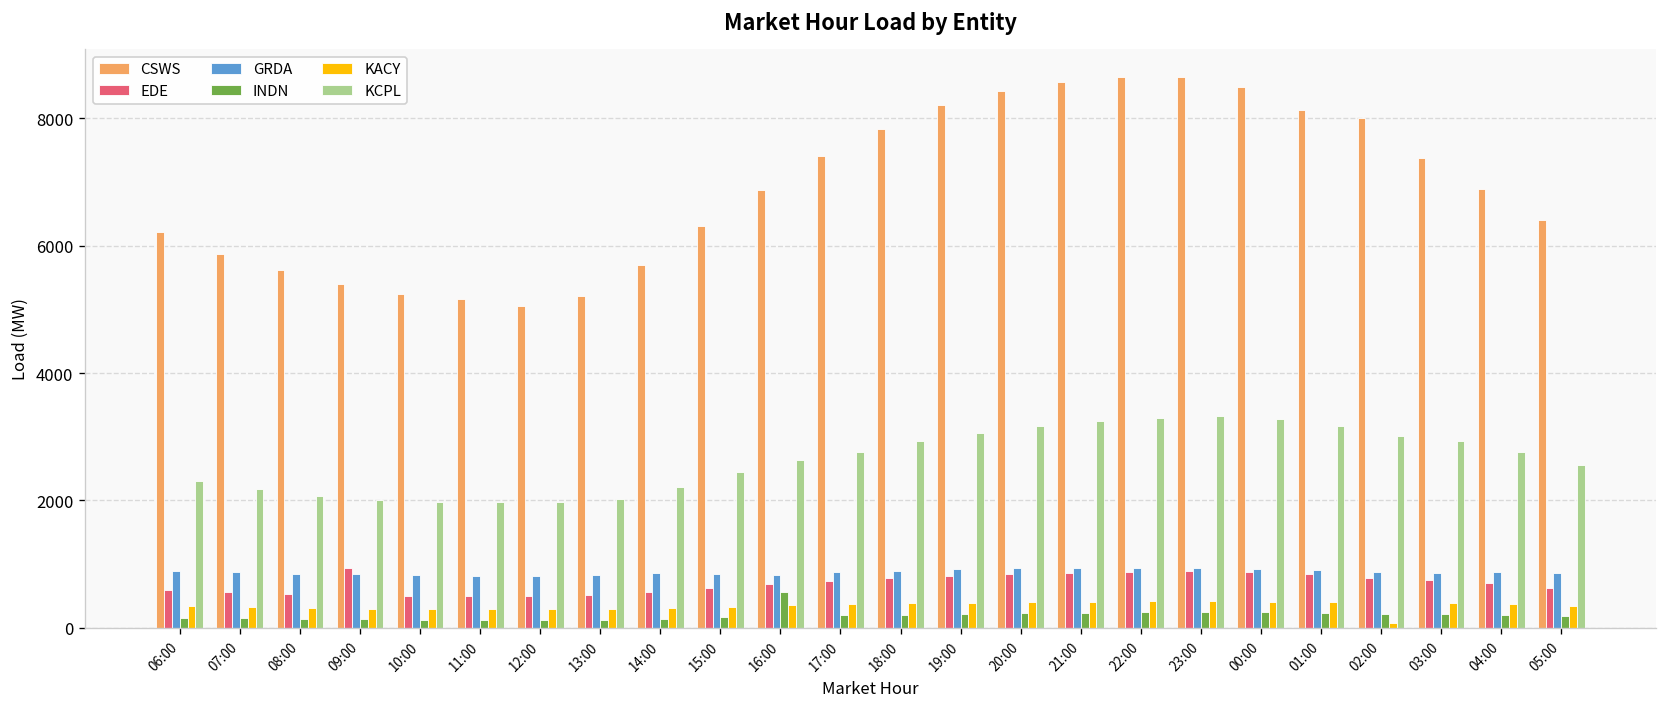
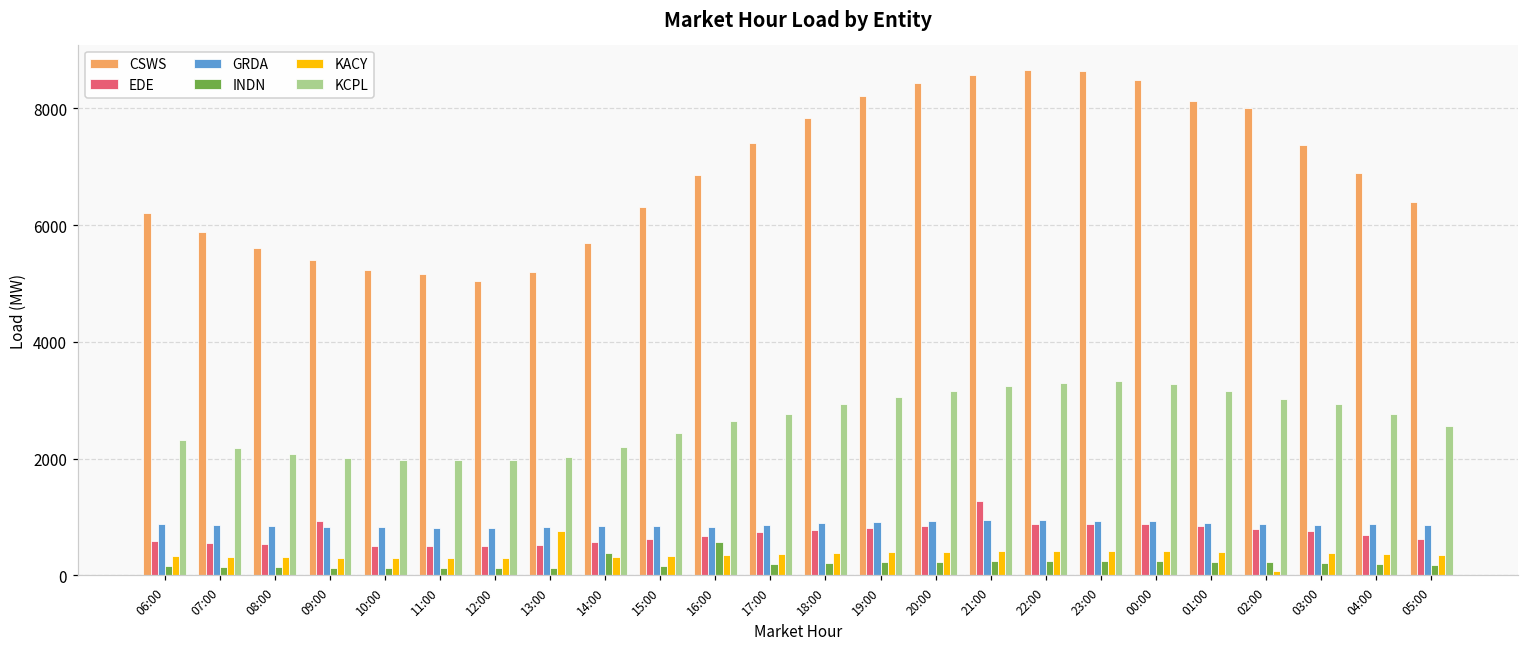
KACY, 13:00: 300 -> 800
INDN, 14:00: 100 -> 400
EDE, 21:00: 900 -> 1300
